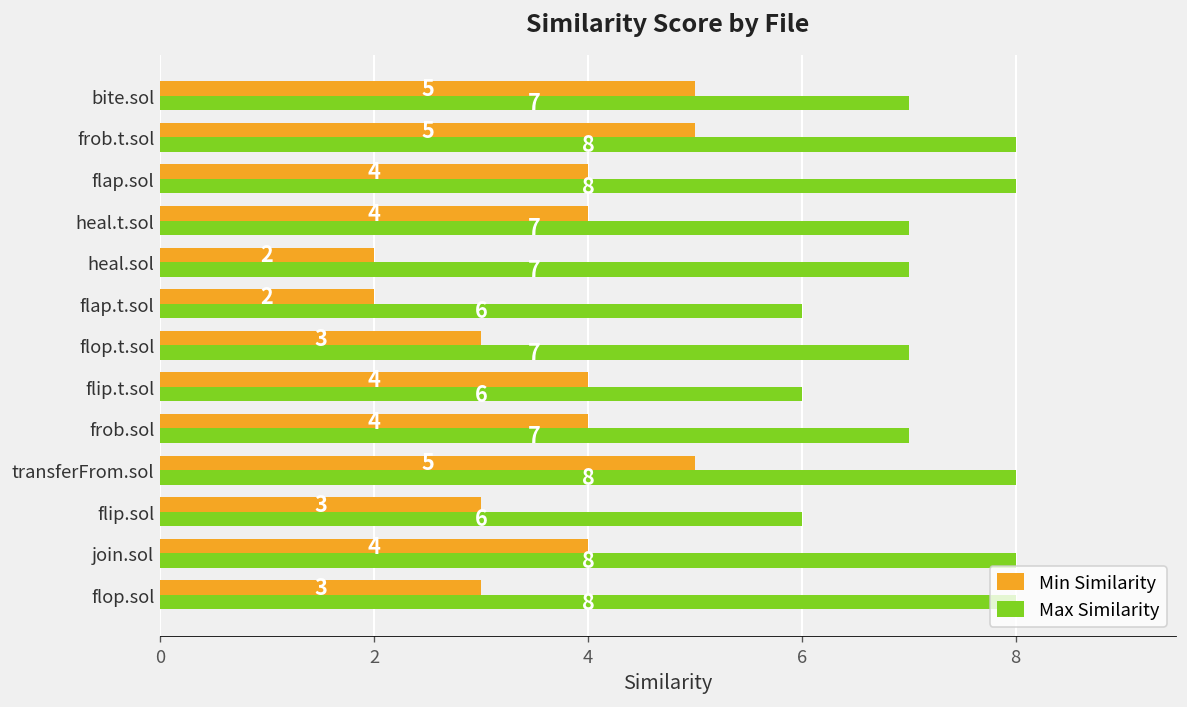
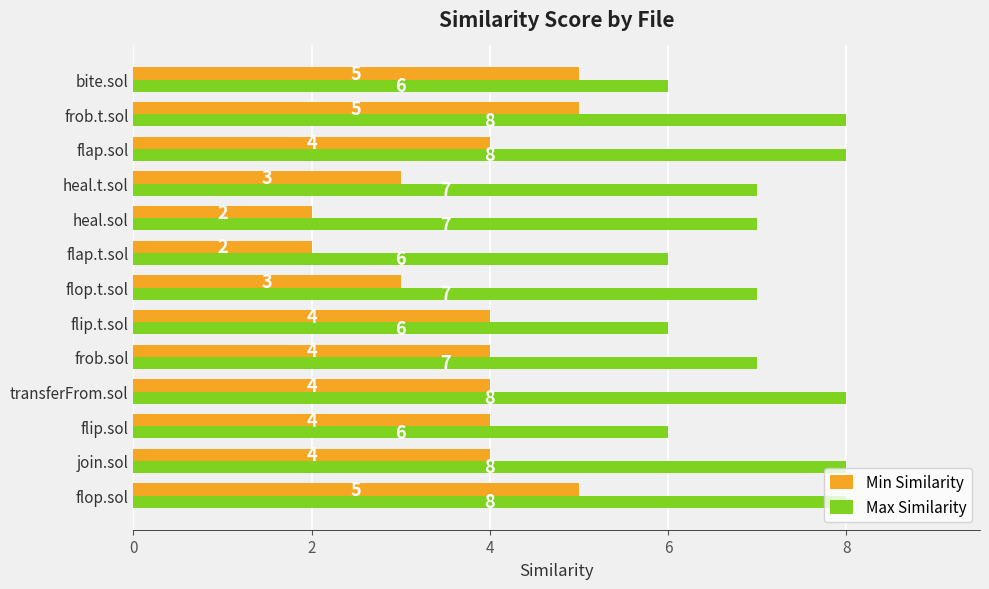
Max Similarity, bite.sol: 7 -> 6
Min Similarity, heal.t.sol: 4 -> 3
Min Similarity, transferFrom.sol: 5 -> 4
Min Similarity, flip.sol: 3 -> 4
Min Similarity, flop.sol: 3 -> 5
